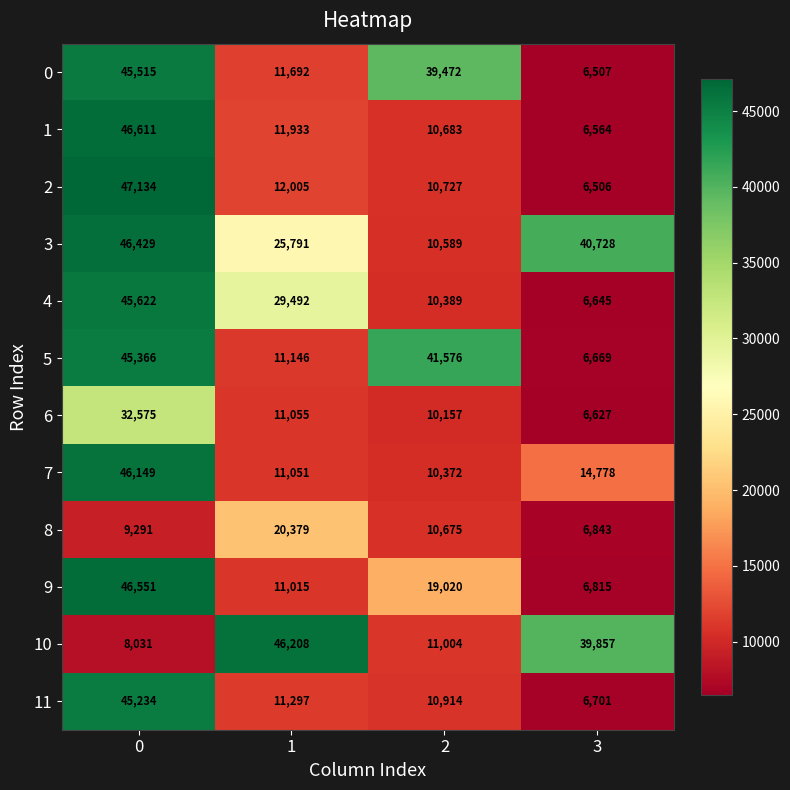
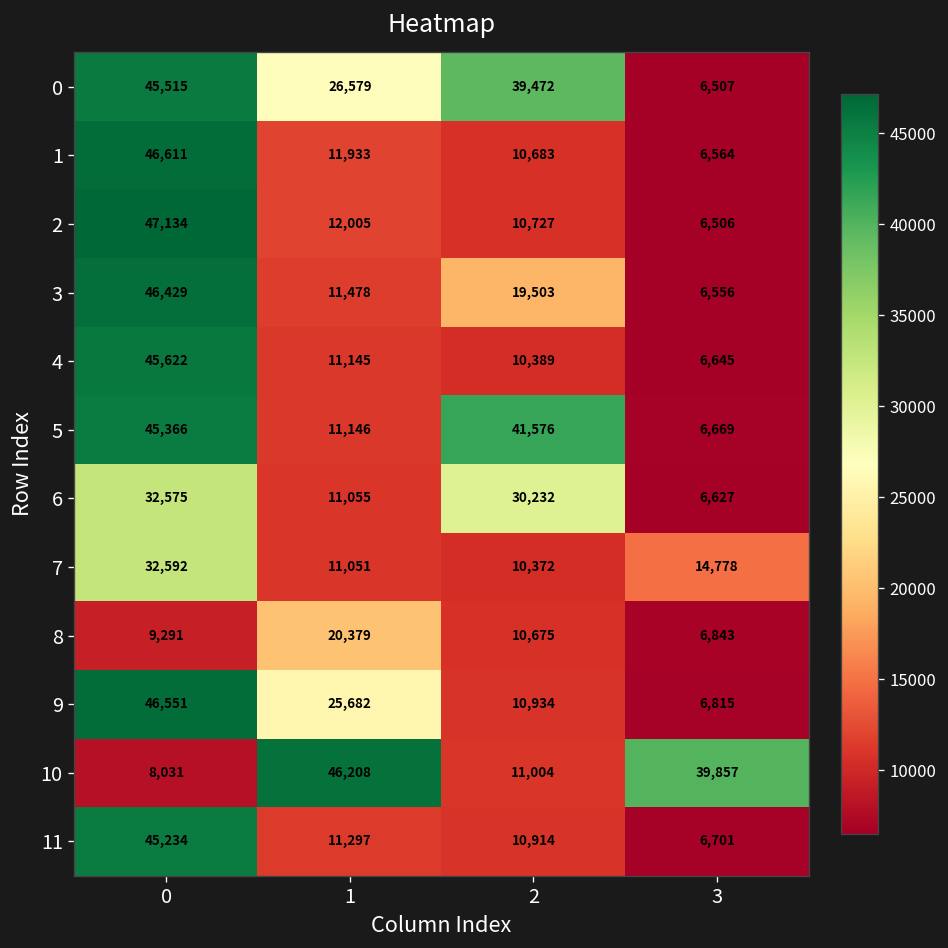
0, 1: 11,692 -> 26,579
3, 1: 25,791 -> 11,478
3, 2: 10,589 -> 19,503
3, 3: 40,728 -> 6,556
4, 1: 29,492 -> 11,145
6, 2: 10,157 -> 30,232
7, 0: 46,149 -> 32,592
9, 1: 11,015 -> 25,682
9, 2: 19,020 -> 10,934
